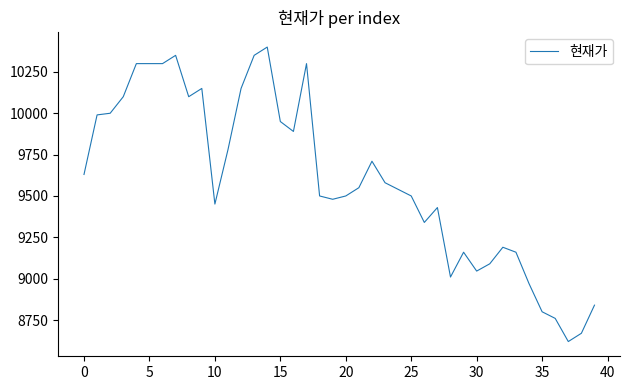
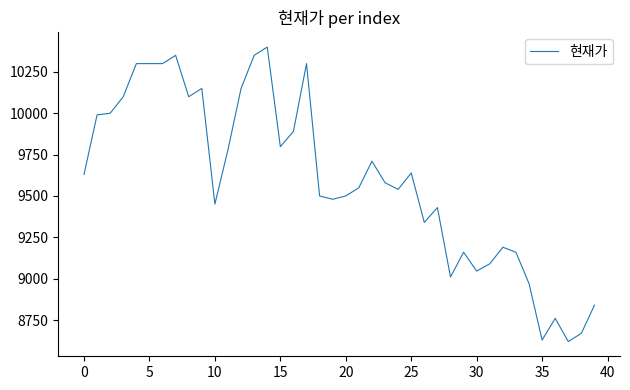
15: 9950 -> 9800
25: 9500 -> 9640
35: 8800 -> 8630
